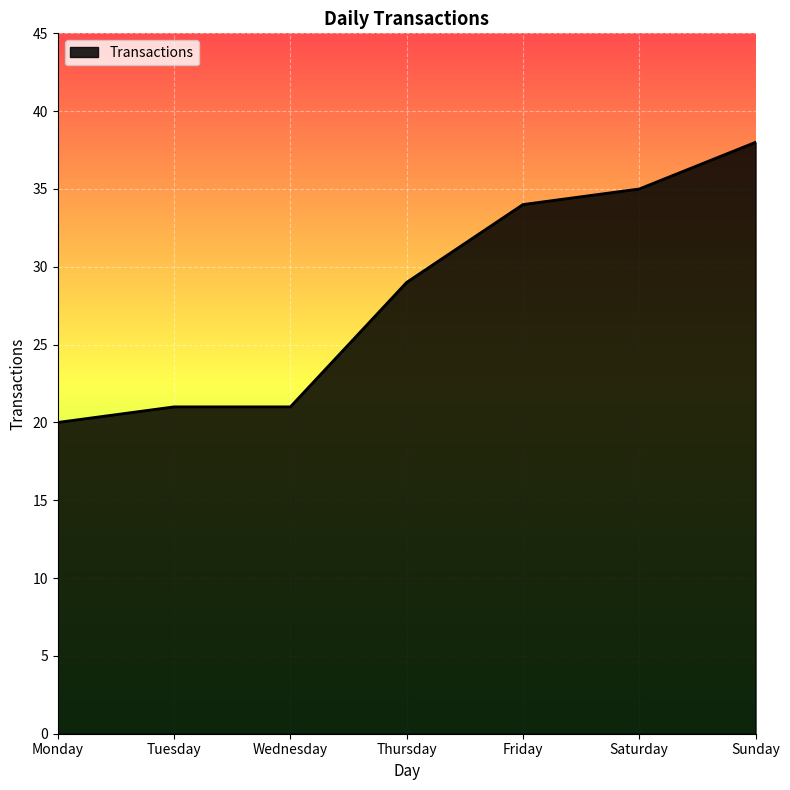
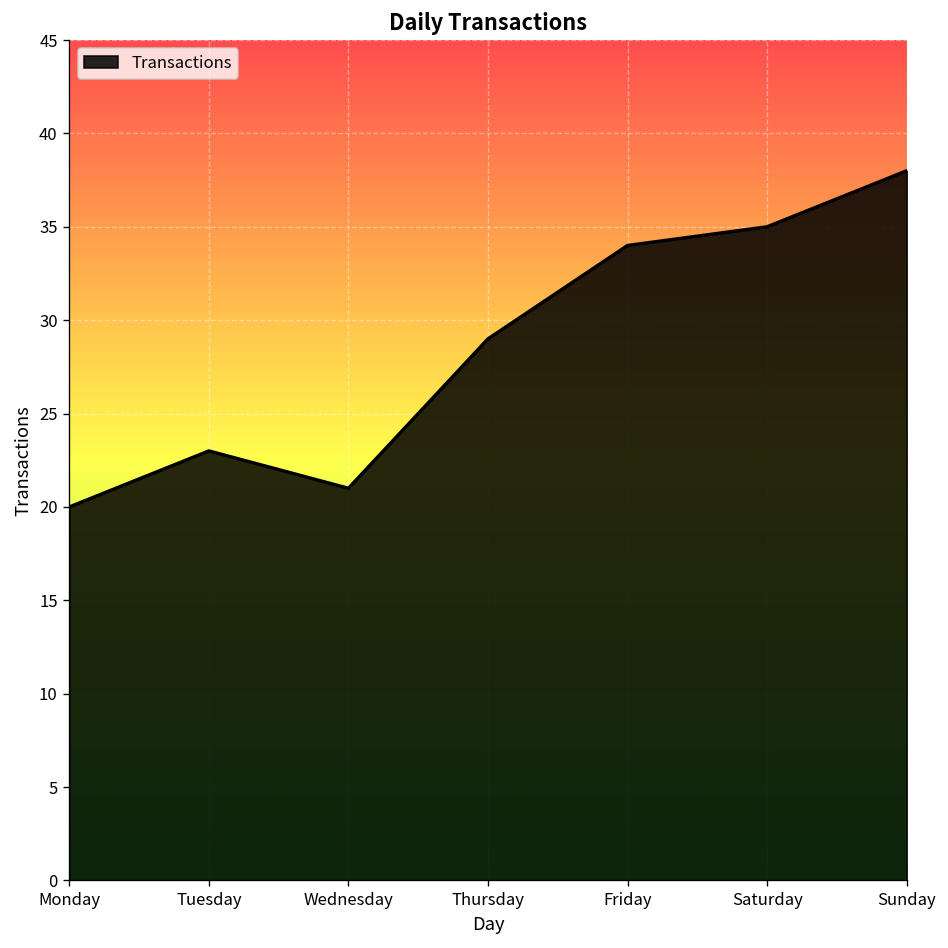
Tuesday: 21 -> 23
